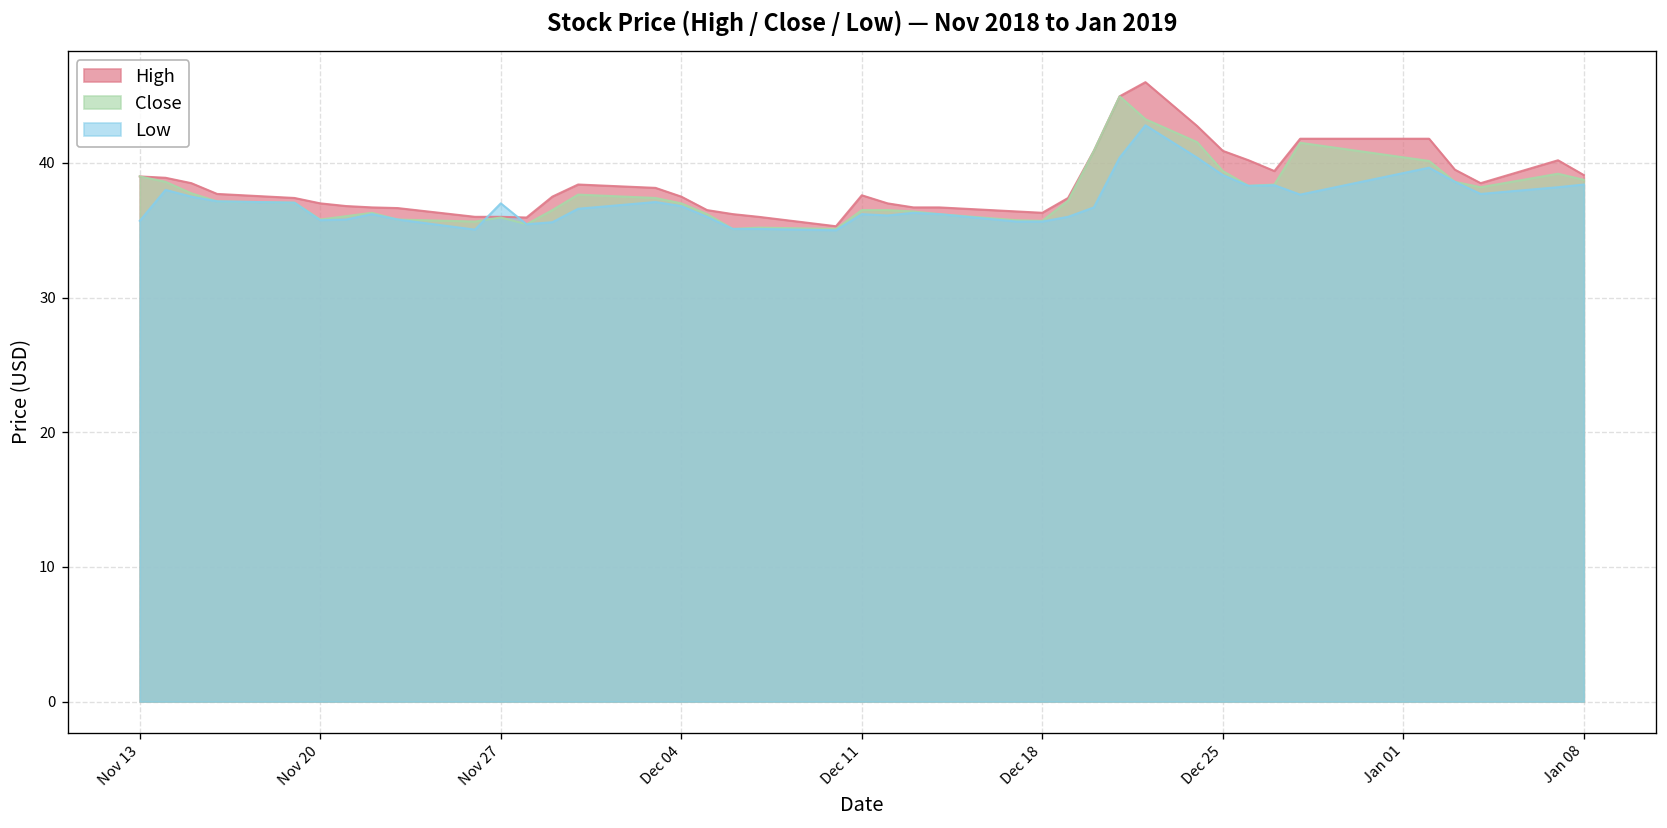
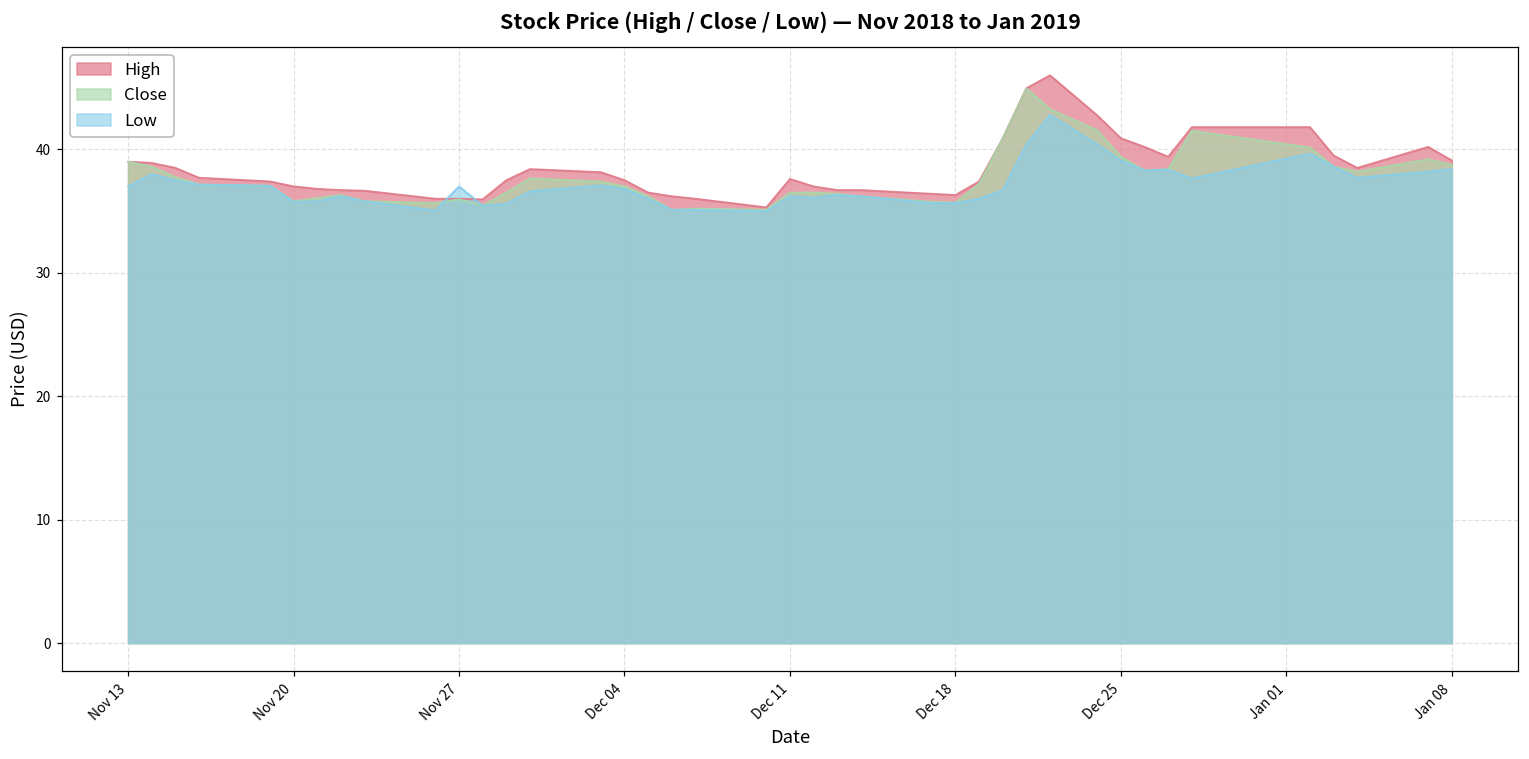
Low, Nov 13: 35.7 -> 37.0
